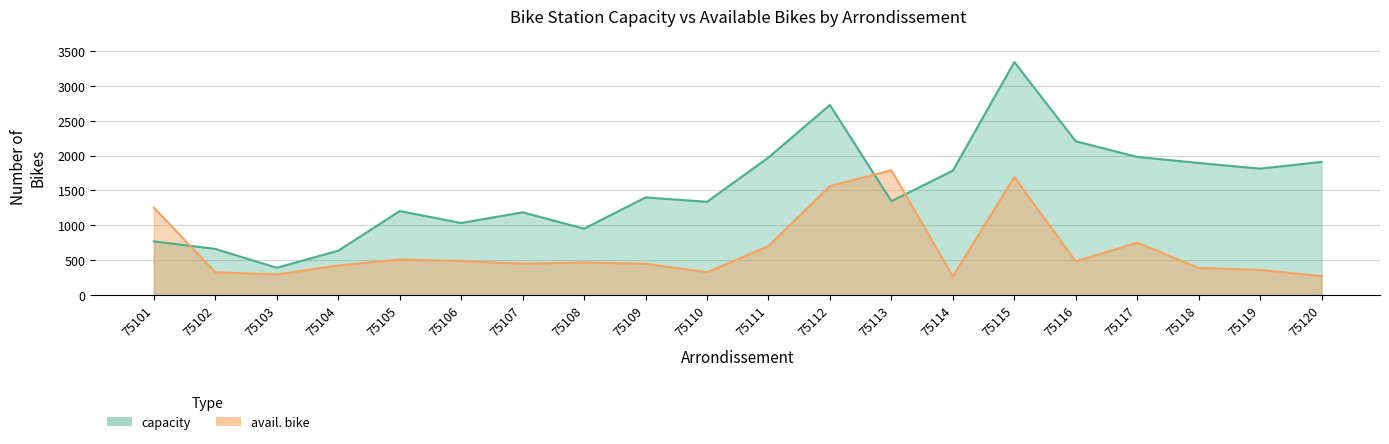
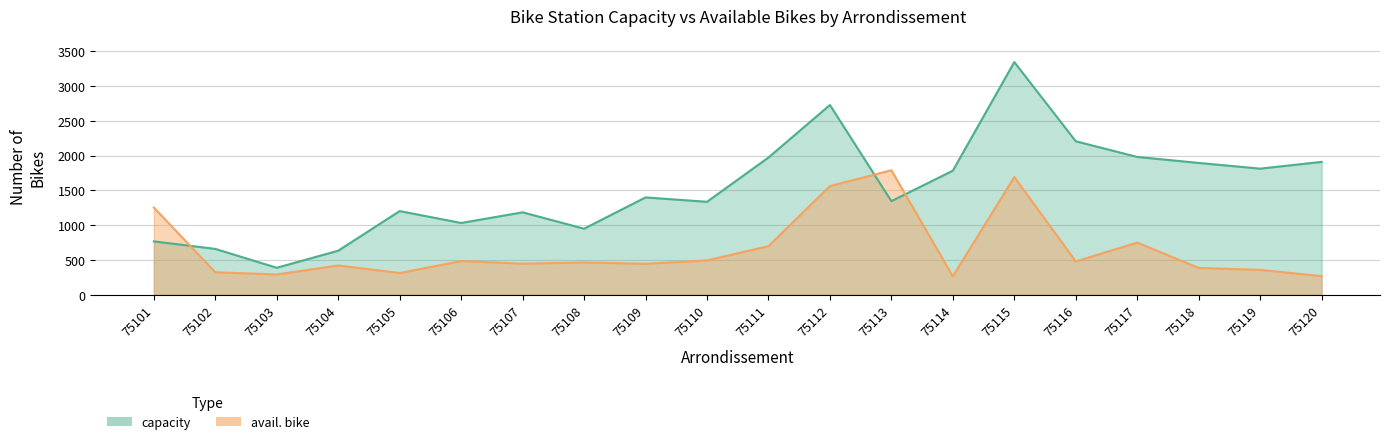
avail. bike, 75105: 500 -> 300
avail. bike, 75110: 300 -> 500
